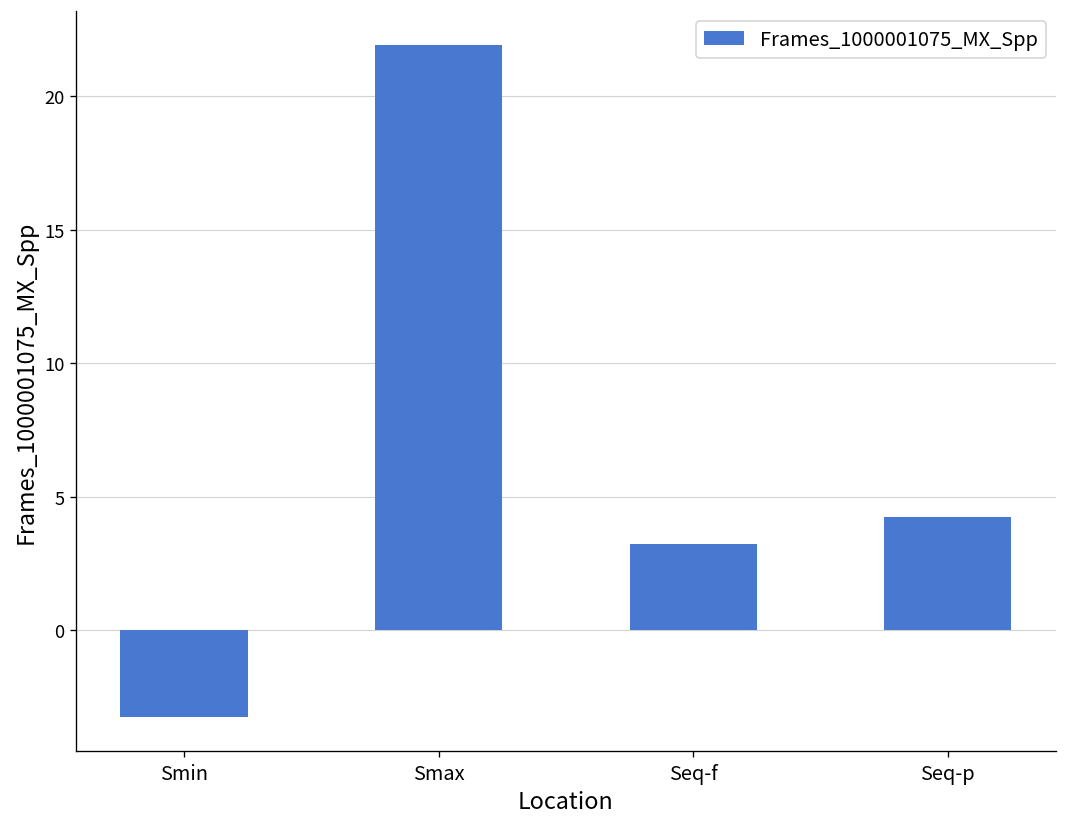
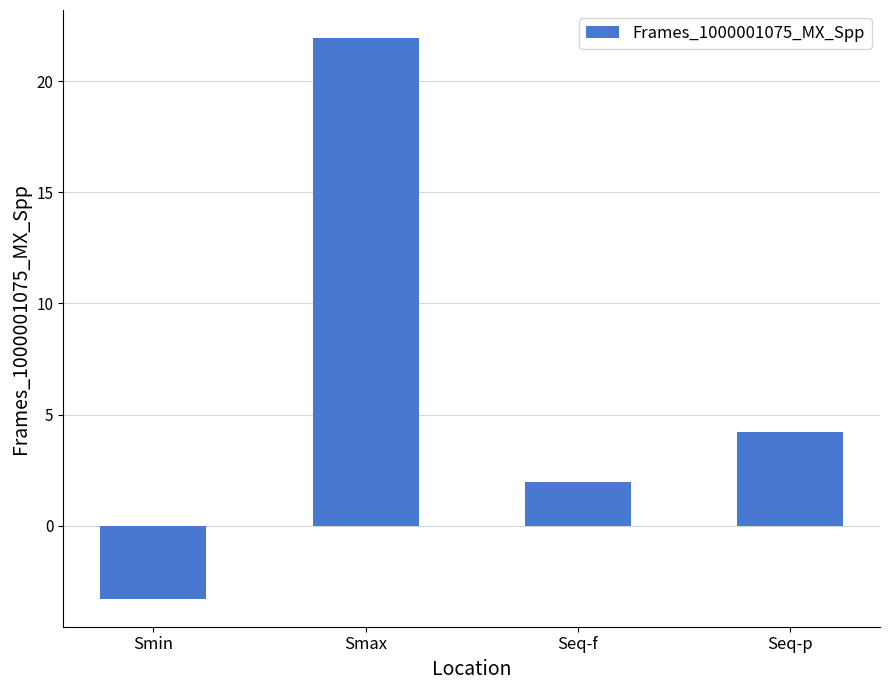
Seq-f: 3.2 -> 2.0
